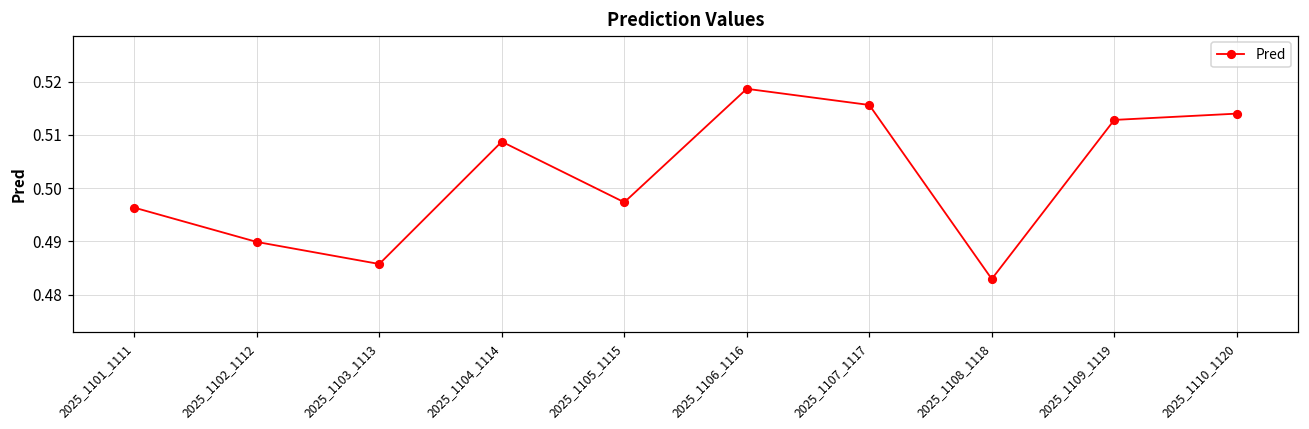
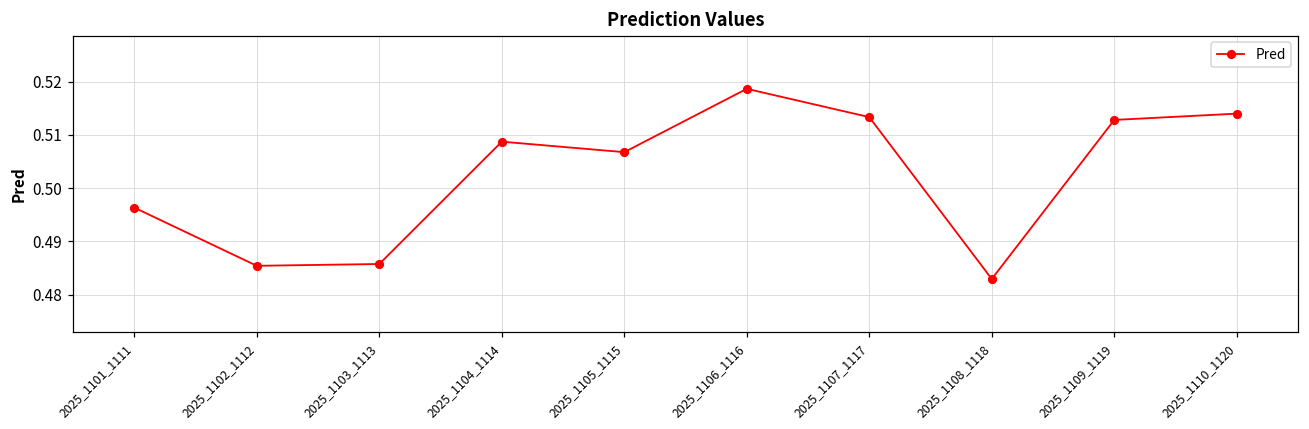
2025_1102_1112: 0.490 -> 0.485
2025_1105_1115: 0.497 -> 0.507
2025_1107_1117: 0.516 -> 0.513
